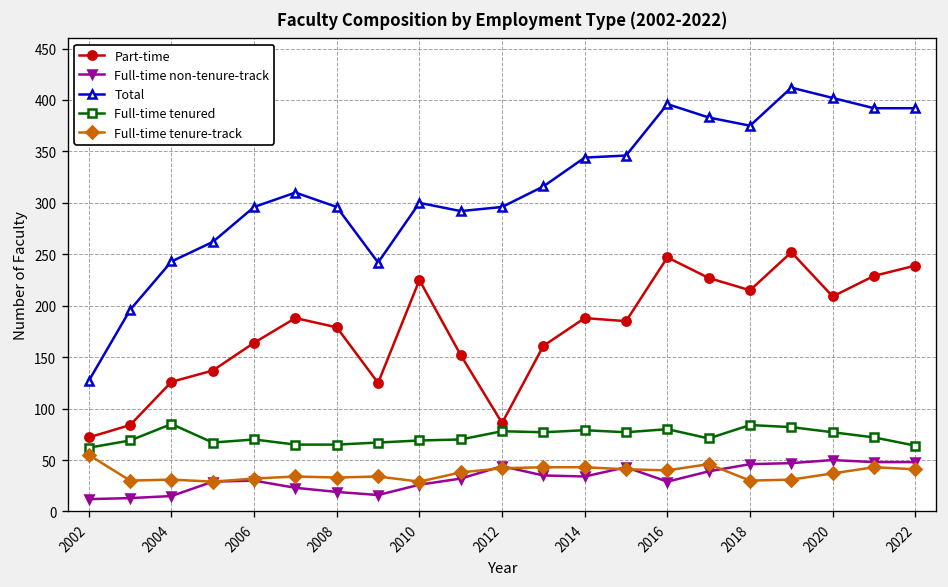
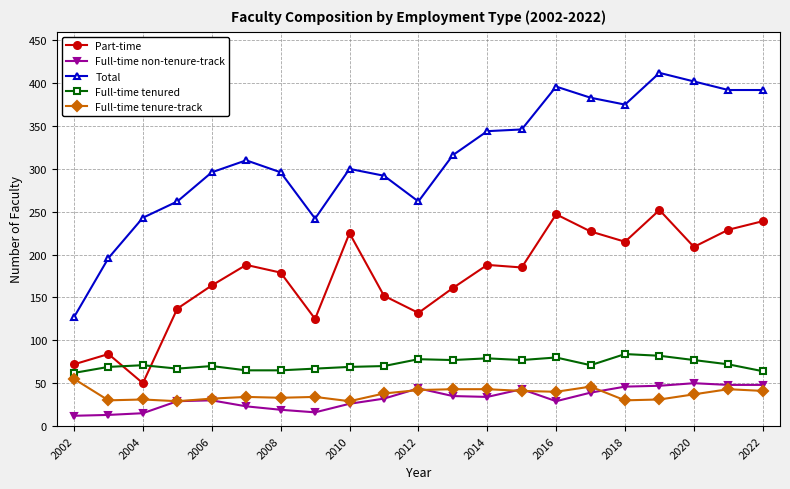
Part-time, 2004: 130 -> 50
Full-time tenured, 2004: 90 -> 70
Part-time, 2012: 90 -> 130
Total, 2012: 300 -> 260
